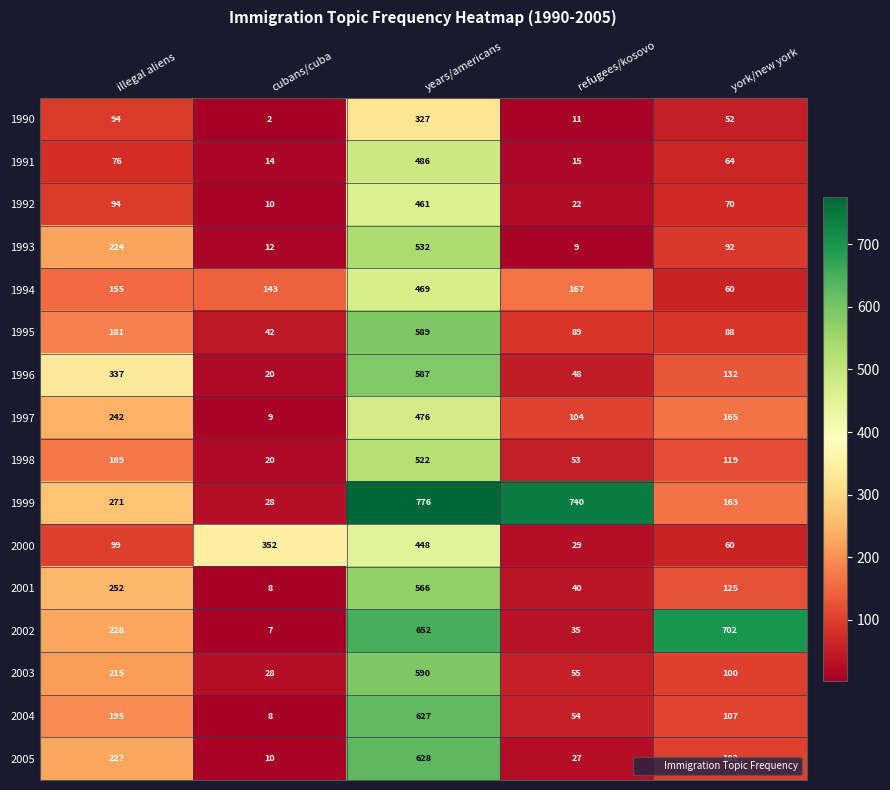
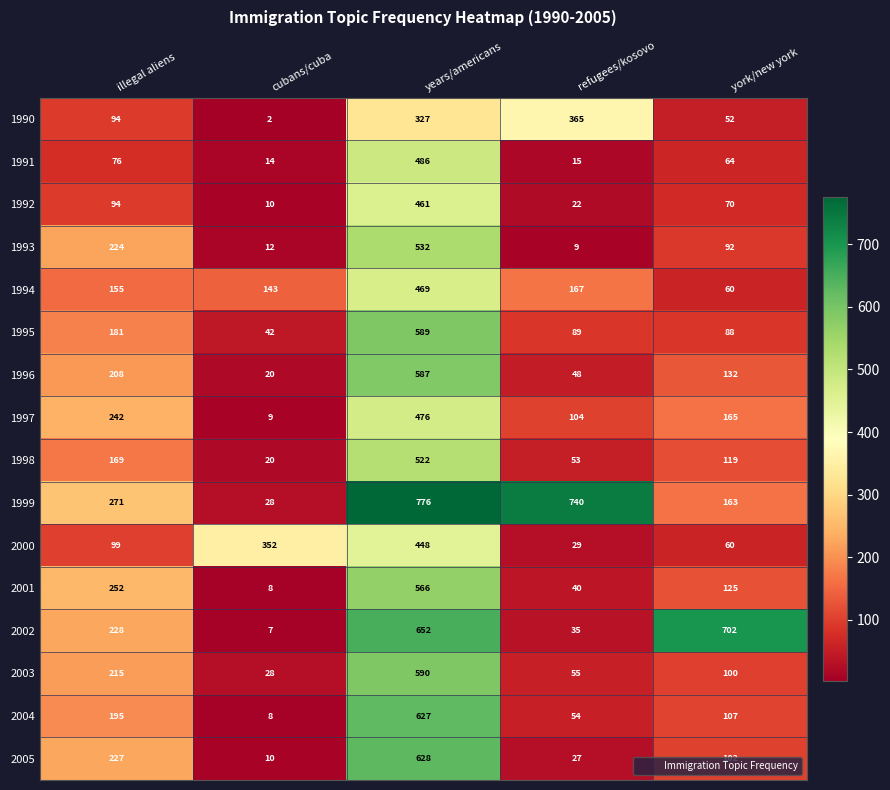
1990, refugees/kosovo: 11 -> 365
1996, illegal aliens: 337 -> 208
